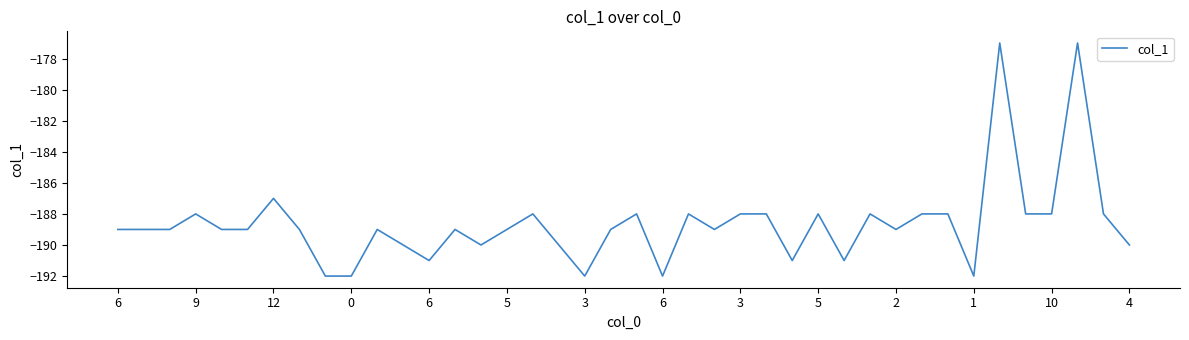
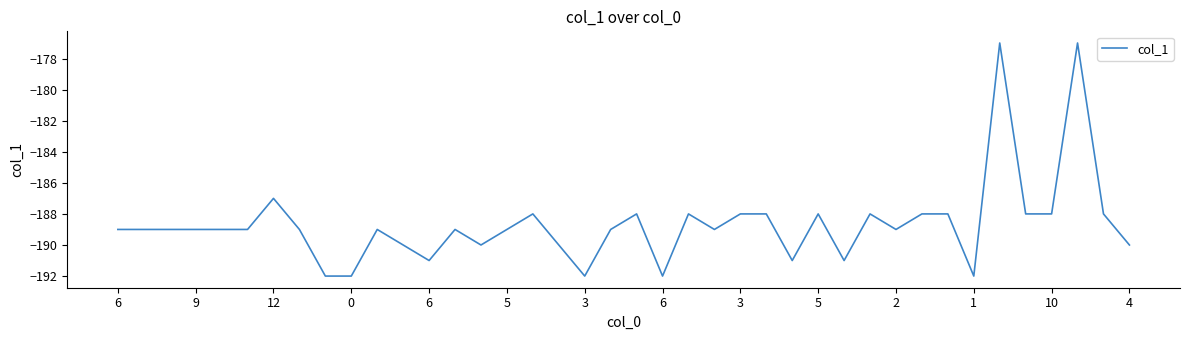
9: -188 -> -189
